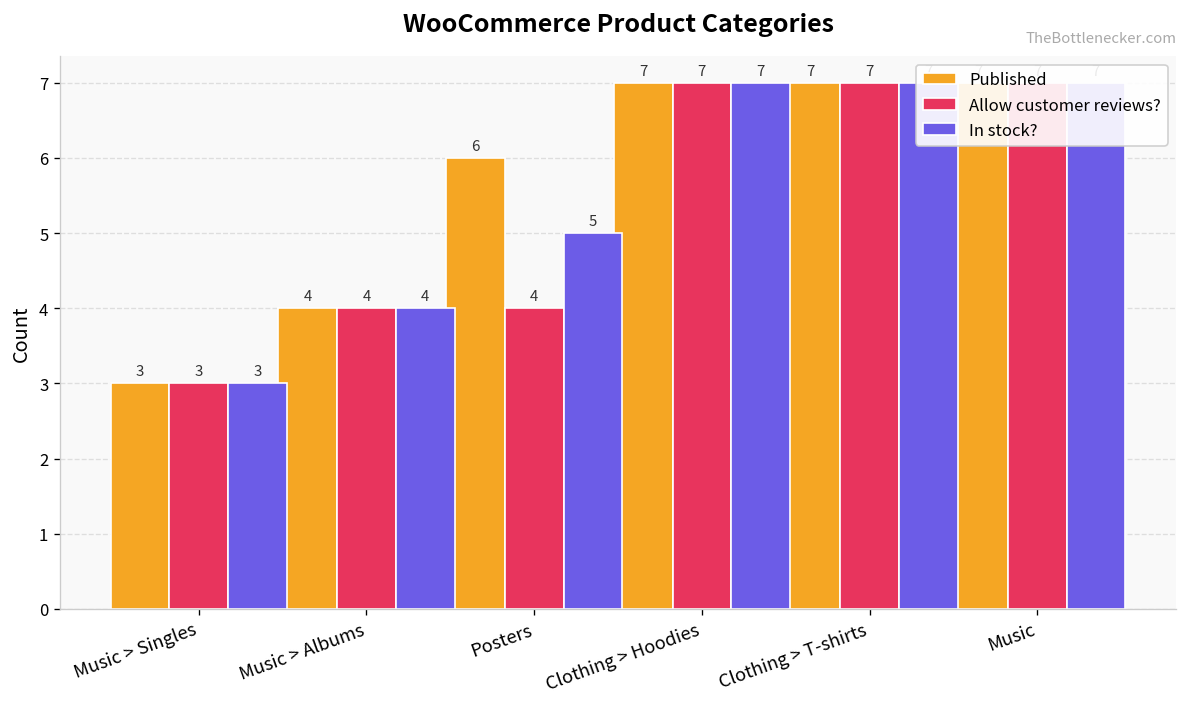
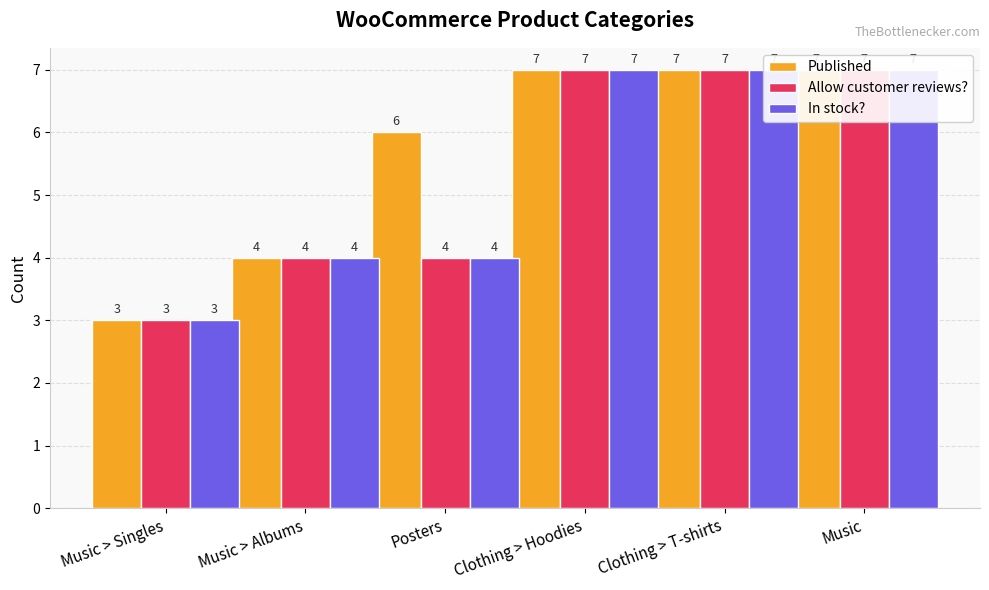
In stock?, Posters: 5 -> 4
